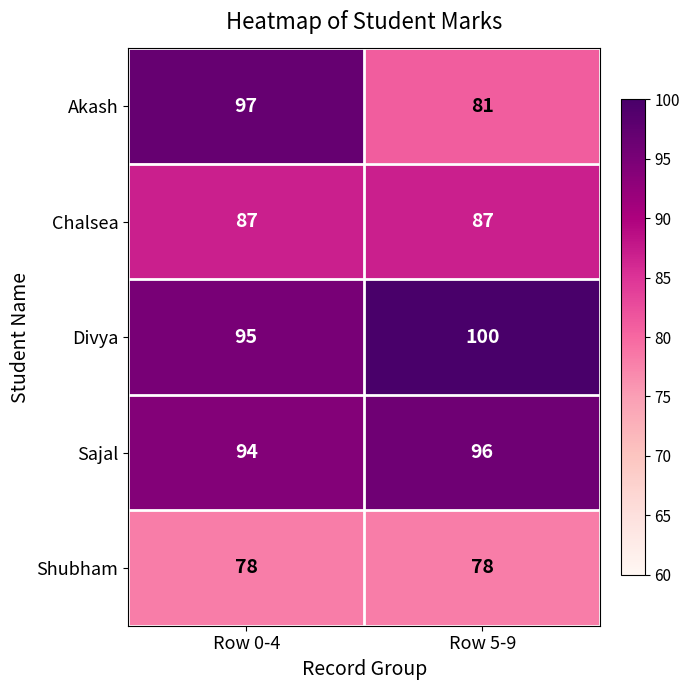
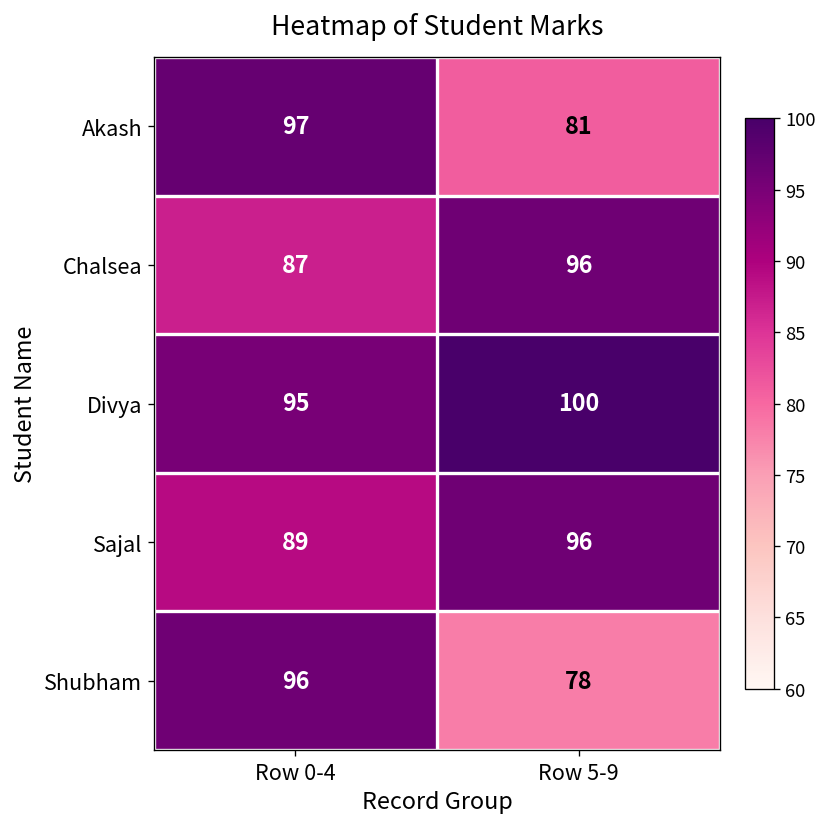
Chalsea, Row 5-9: 87 -> 96
Sajal, Row 0-4: 94 -> 89
Shubham, Row 0-4: 78 -> 96
